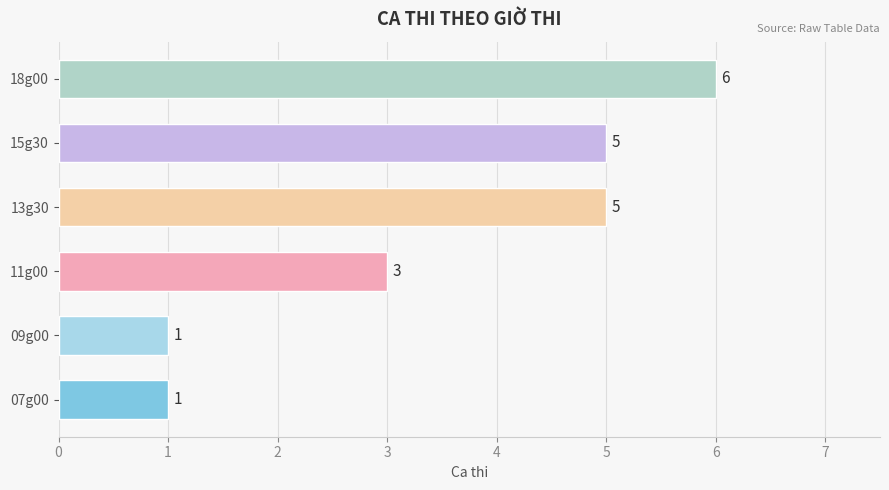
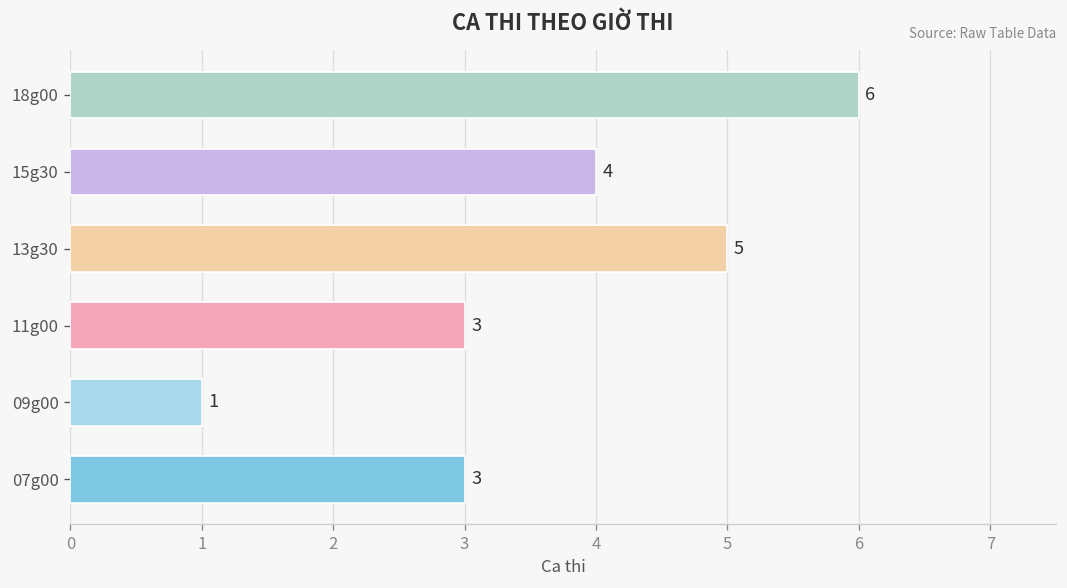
15g30: 5 -> 4
07g00: 1 -> 3
